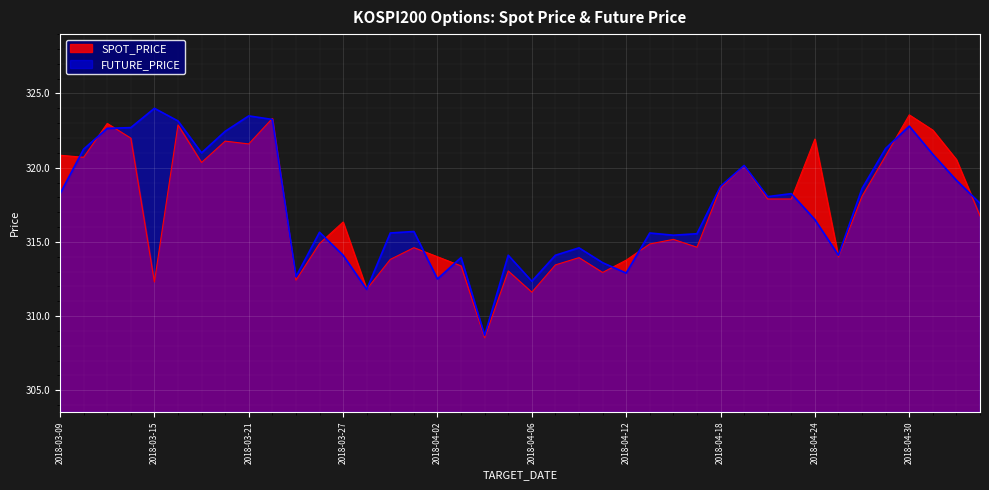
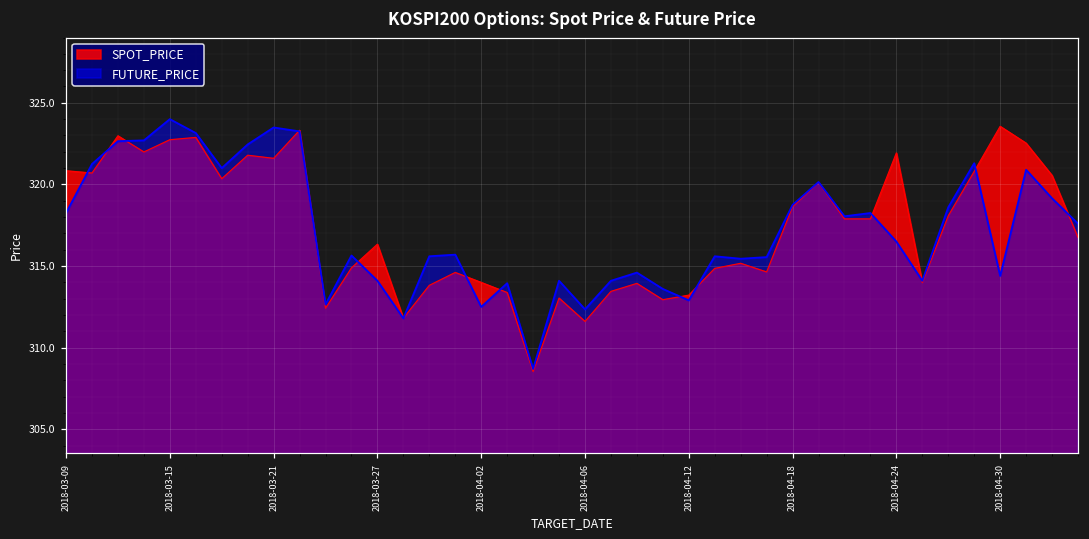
SPOT_PRICE, 2018-03-15: 312.3 -> 322.7
SPOT_PRICE, 2018-04-12: 313.8 -> 313.2
FUTURE_PRICE, 2018-04-30: 322.8 -> 314.4
